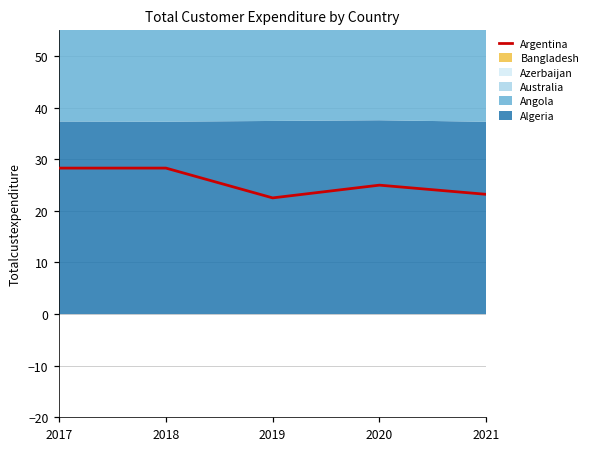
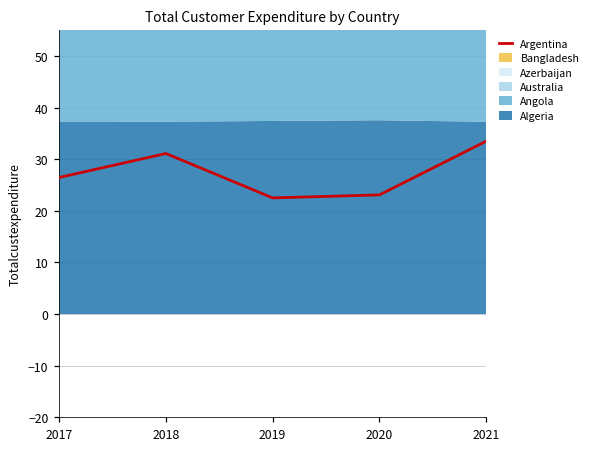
Argentina, 2017: 28 -> 26
Argentina, 2018: 28 -> 31
Argentina, 2020: 25 -> 23
Argentina, 2021: 23 -> 33
